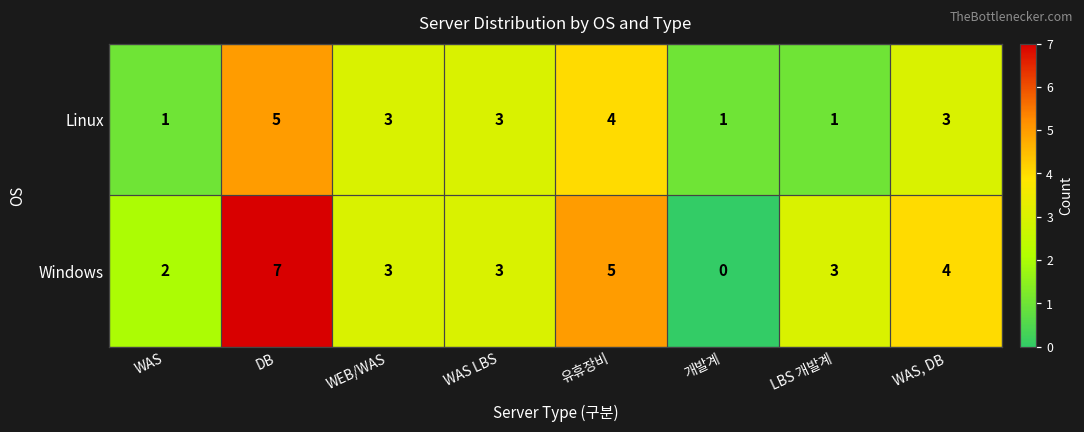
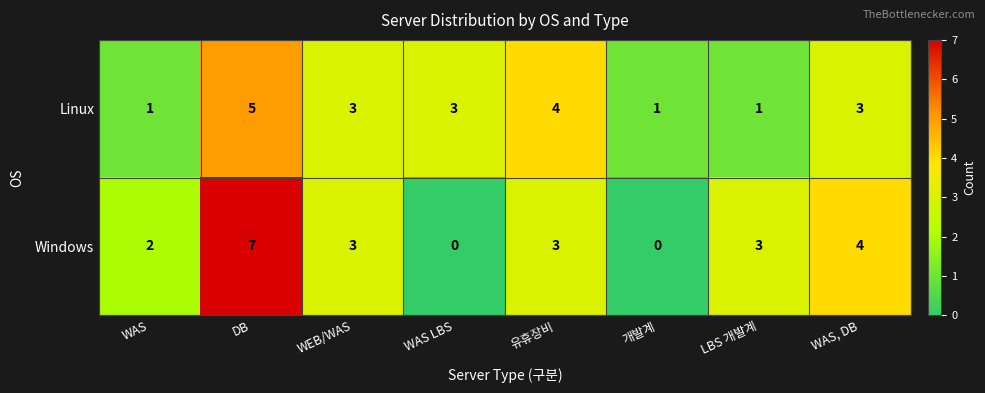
Windows, WAS LBS: 3 -> 0
Windows, 유휴장비: 5 -> 3
